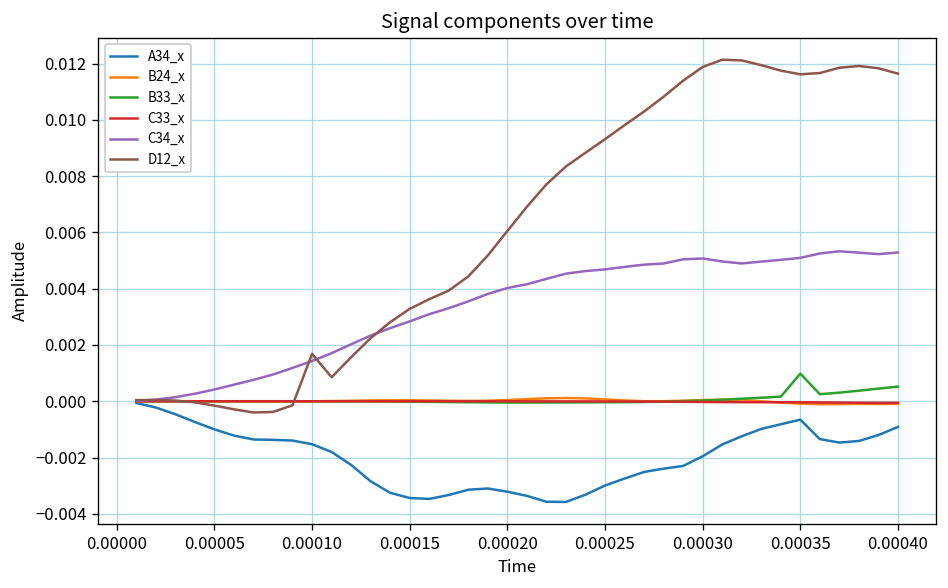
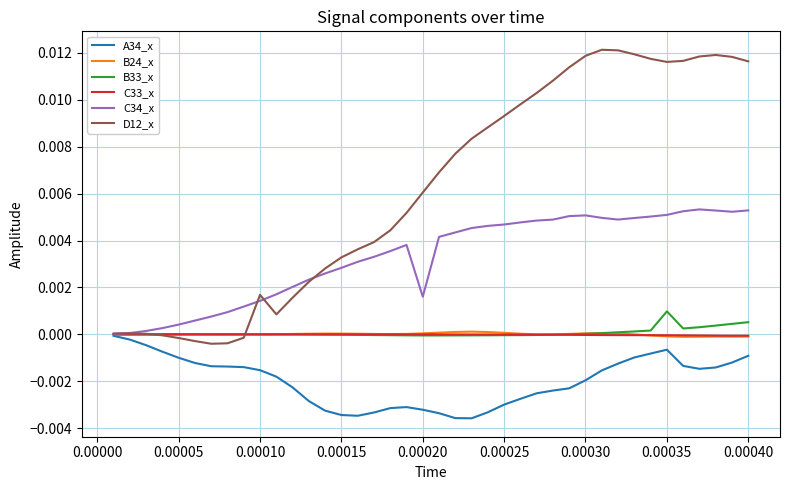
C34_x, 0.00020: 0.0040 -> 0.0016
